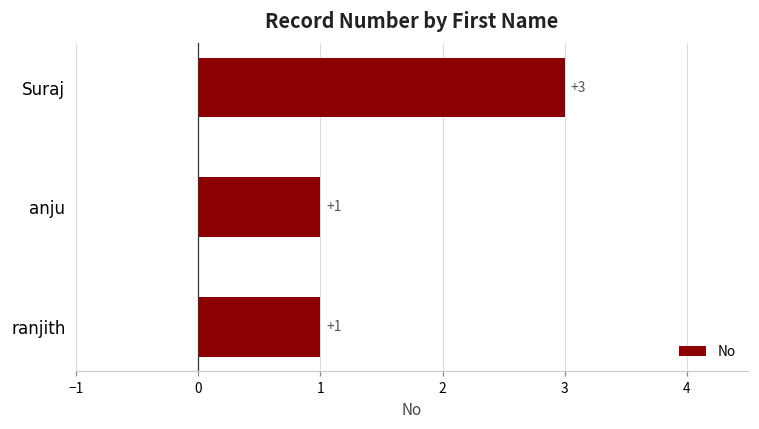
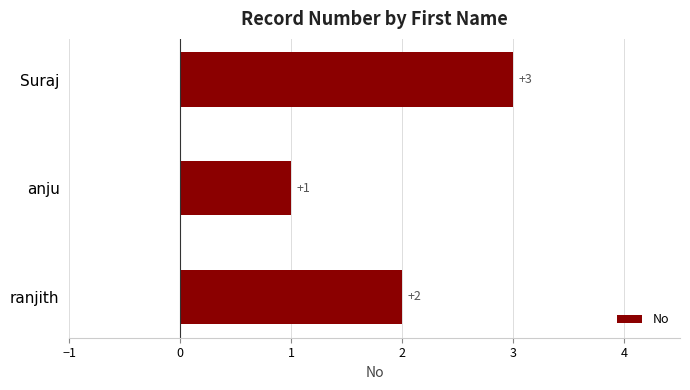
ranjith: +1 -> +2
